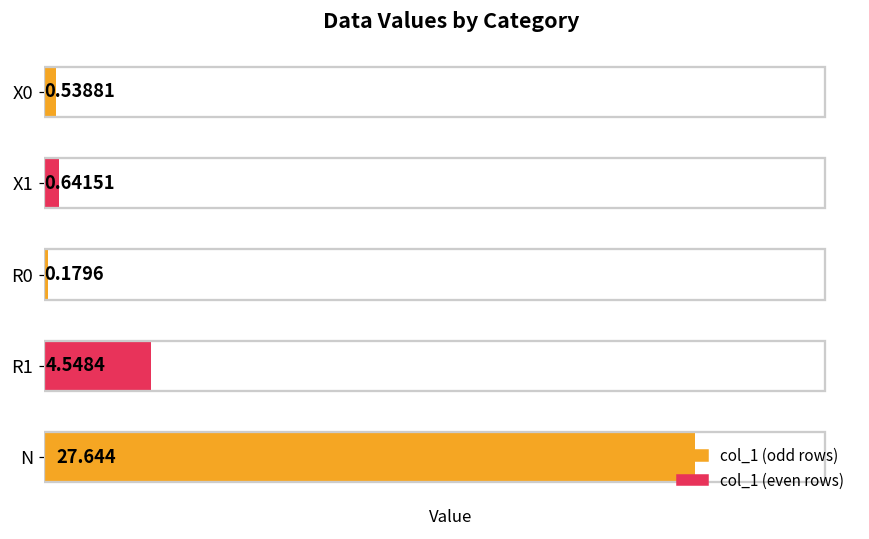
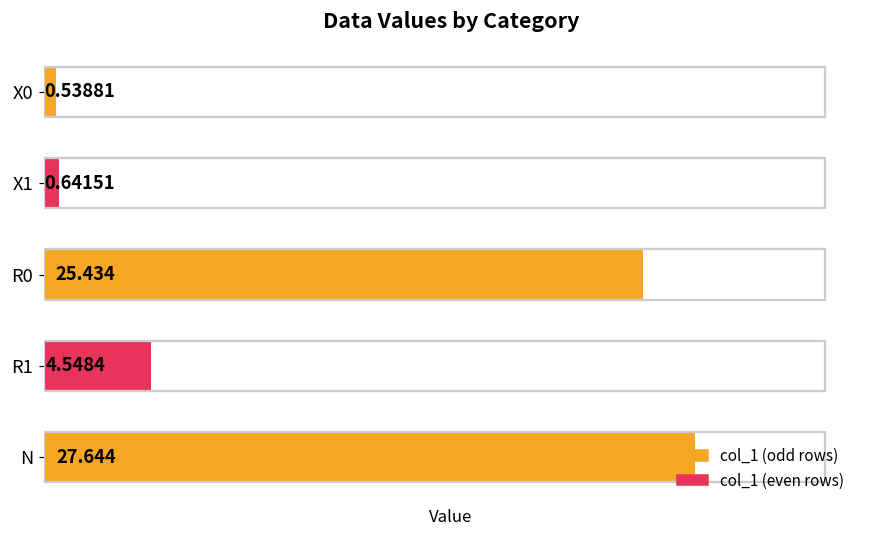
R0: 0.1796 -> 25.434
